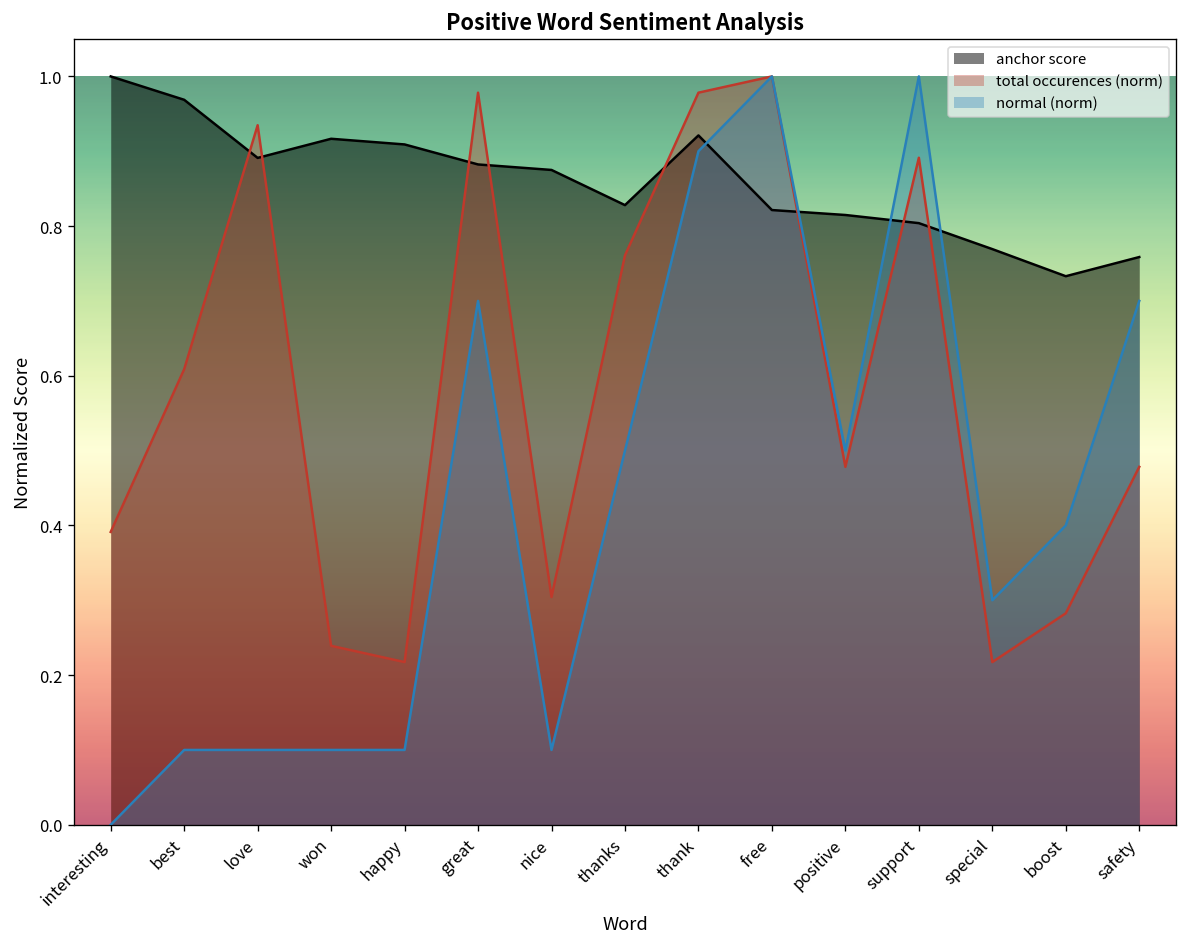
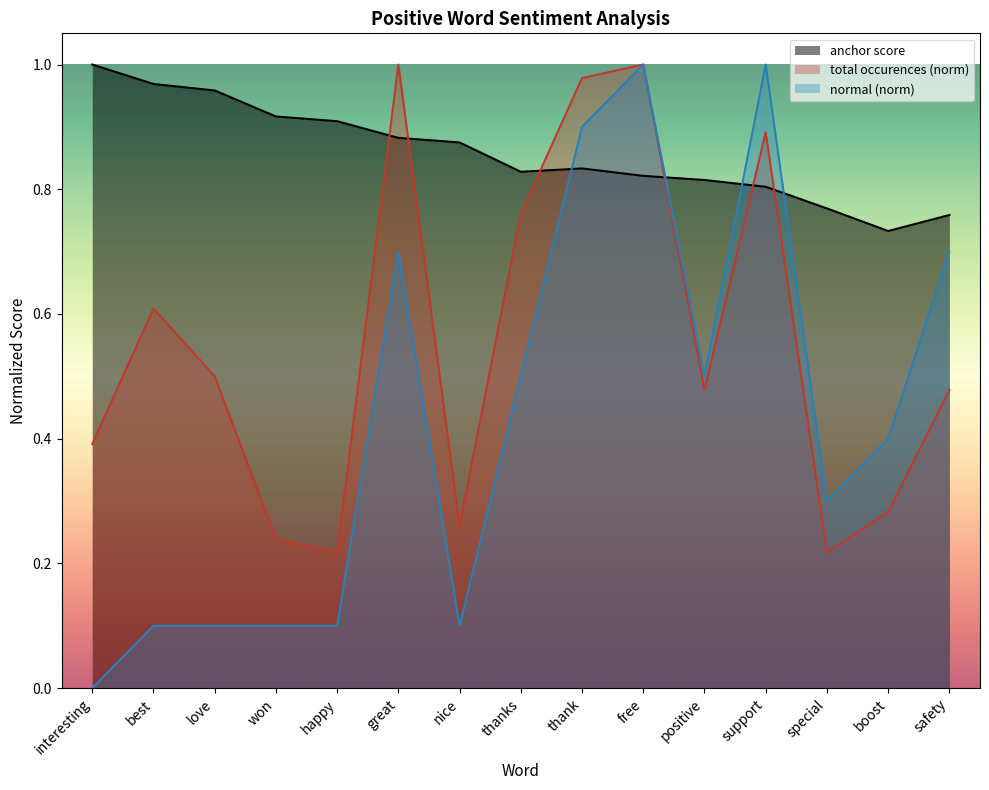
anchor score, love: 0.89 -> 0.96
total occurences (norm), love: 0.93 -> 0.50
total occurences (norm), great: 0.98 -> 1.00
total occurences (norm), nice: 0.30 -> 0.26
anchor score, thank: 0.92 -> 0.83
